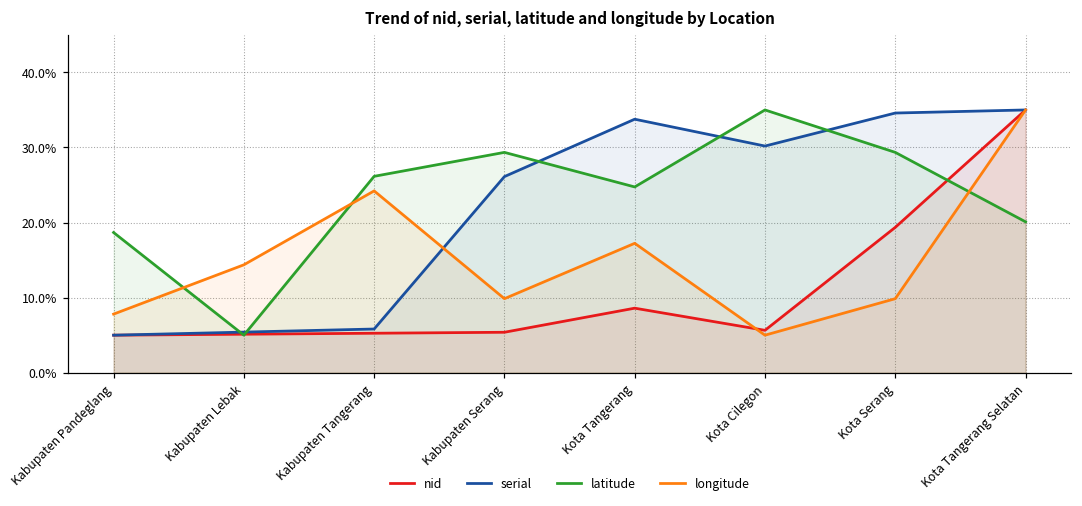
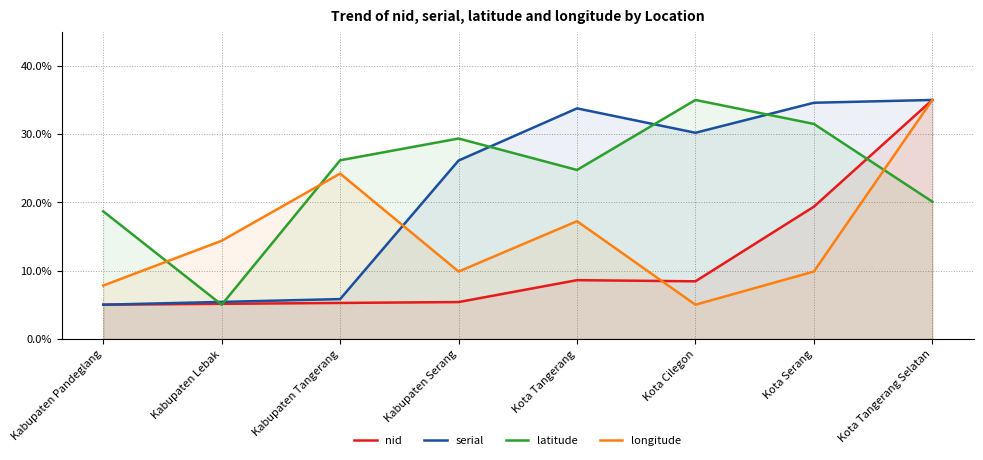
nid, Kota Cilegon: 6% -> 8%
latitude, Kota Serang: 29% -> 31%
